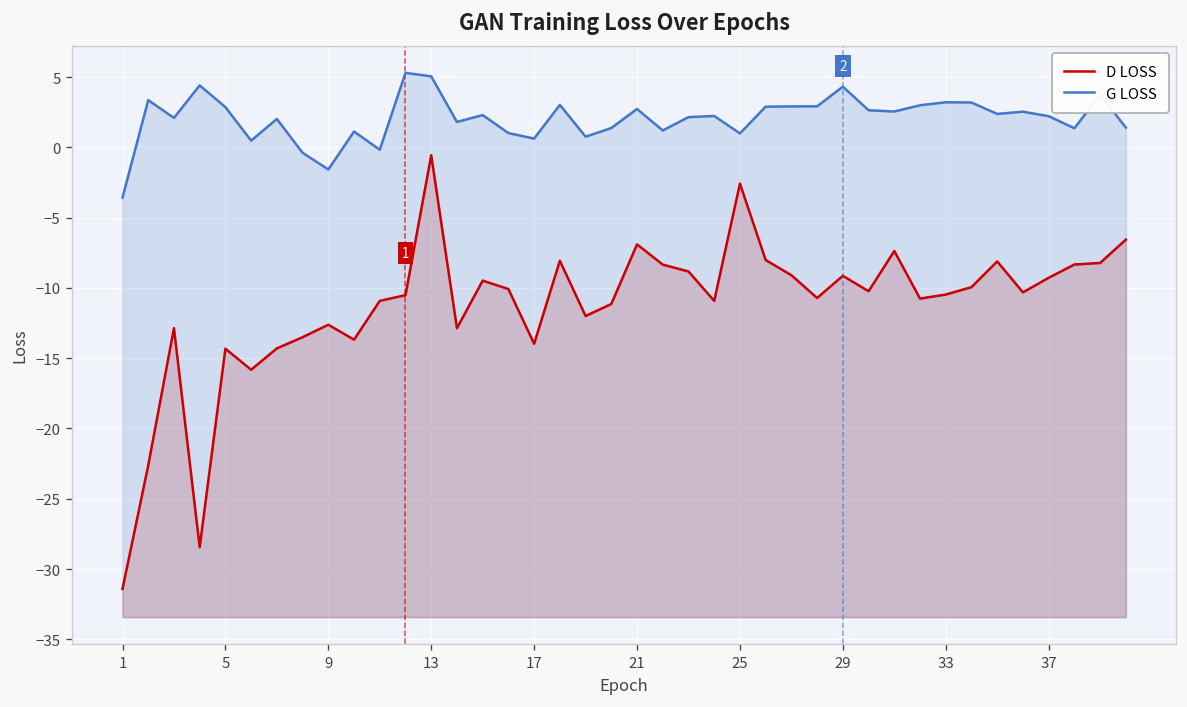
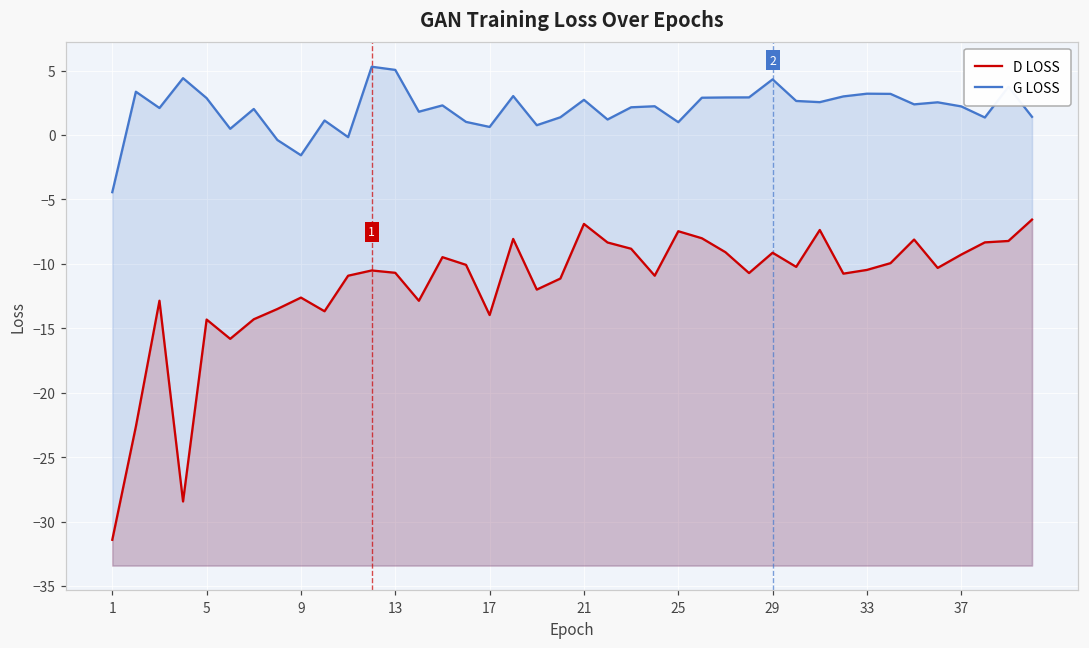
G LOSS, 1: -3.6 -> -4.4
D LOSS, 13: -0.6 -> -10.7
D LOSS, 25: -2.6 -> -7.5
